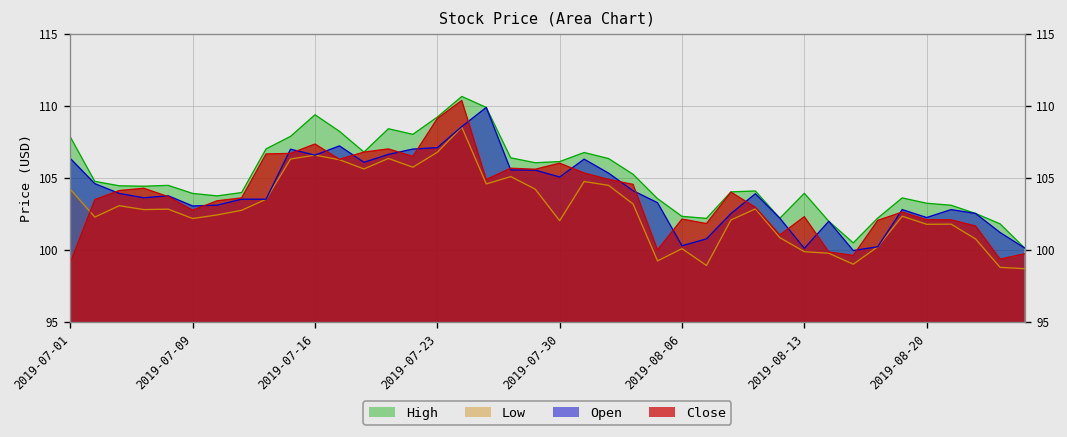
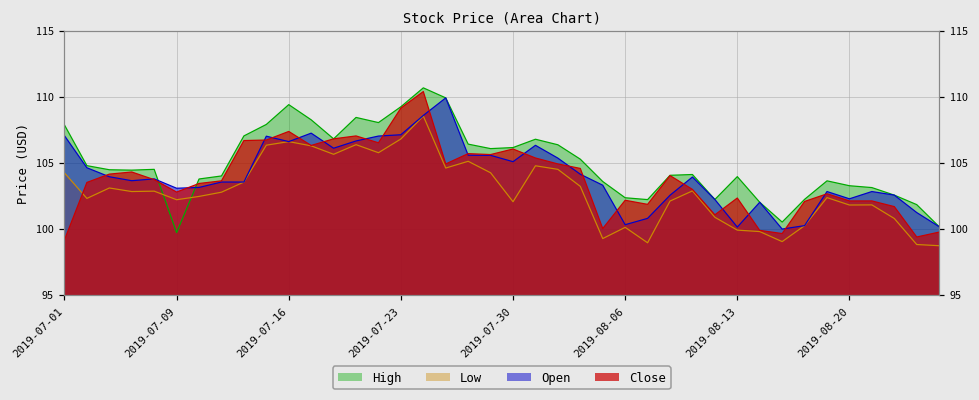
Open, 2019-07-01: 106.4 -> 107.0
High, 2019-07-09: 103.9 -> 99.7
